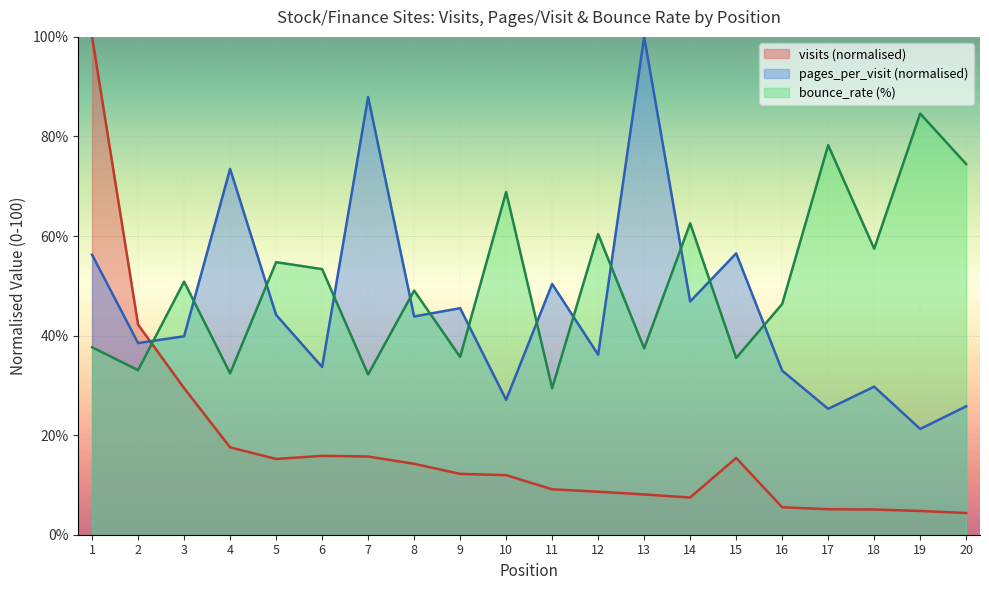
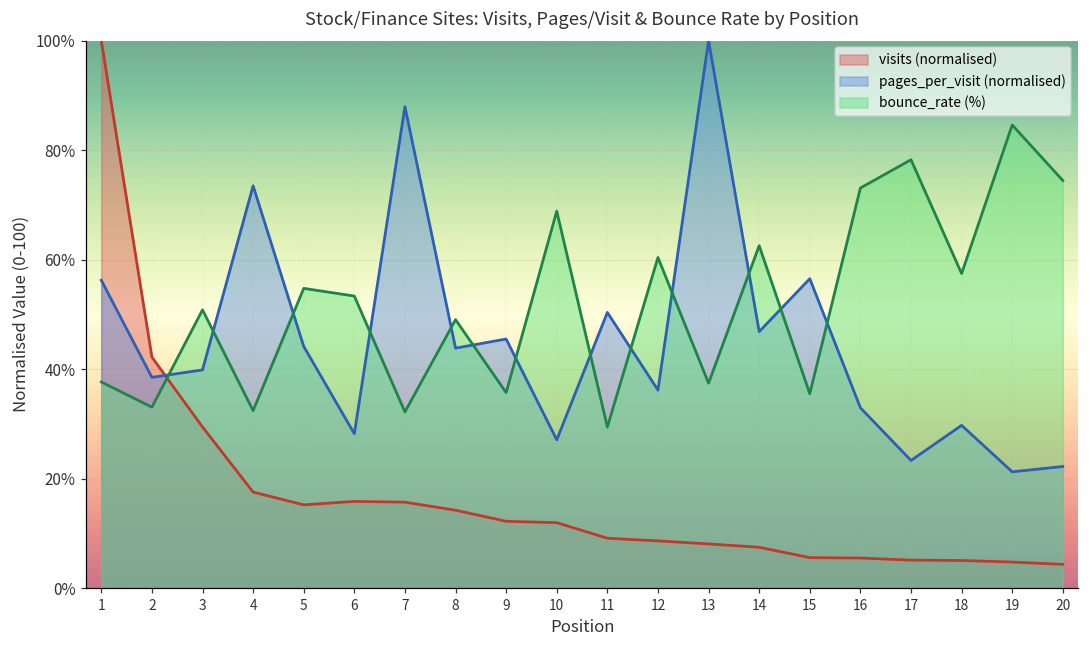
pages_per_visit (normalised), 6: 34% -> 28%
visits (normalised), 15: 15% -> 6%
bounce_rate (%), 16: 46% -> 73%
pages_per_visit (normalised), 17: 25% -> 23%
pages_per_visit (normalised), 20: 26% -> 22%
